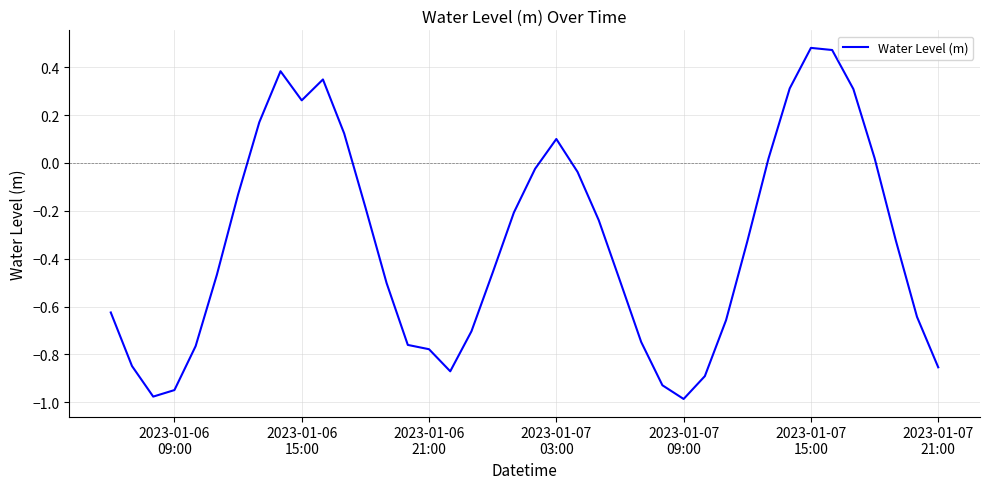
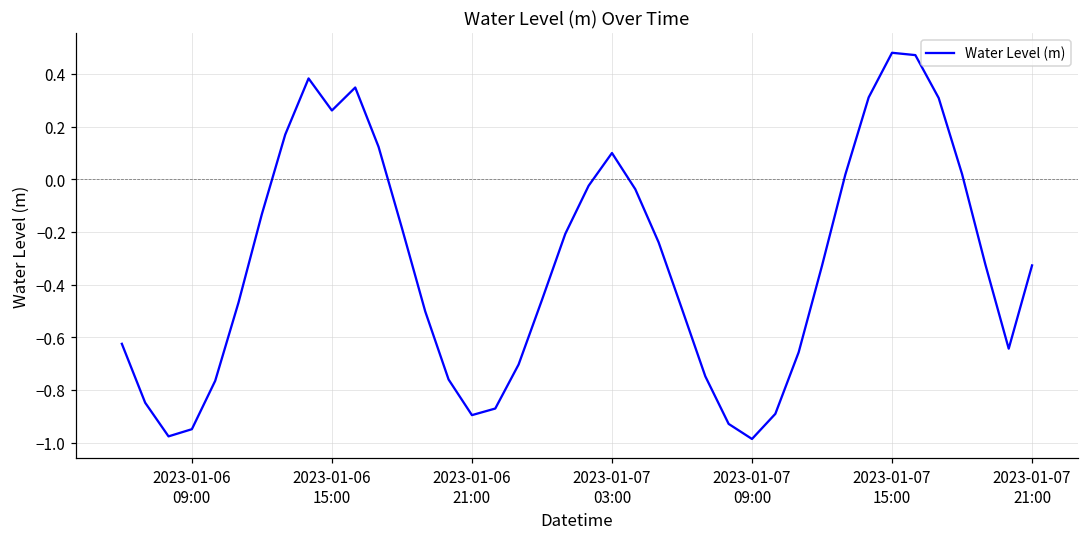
2023-01-06 21:00: -0.78 -> -0.90
2023-01-07 21:00: -0.85 -> -0.33
